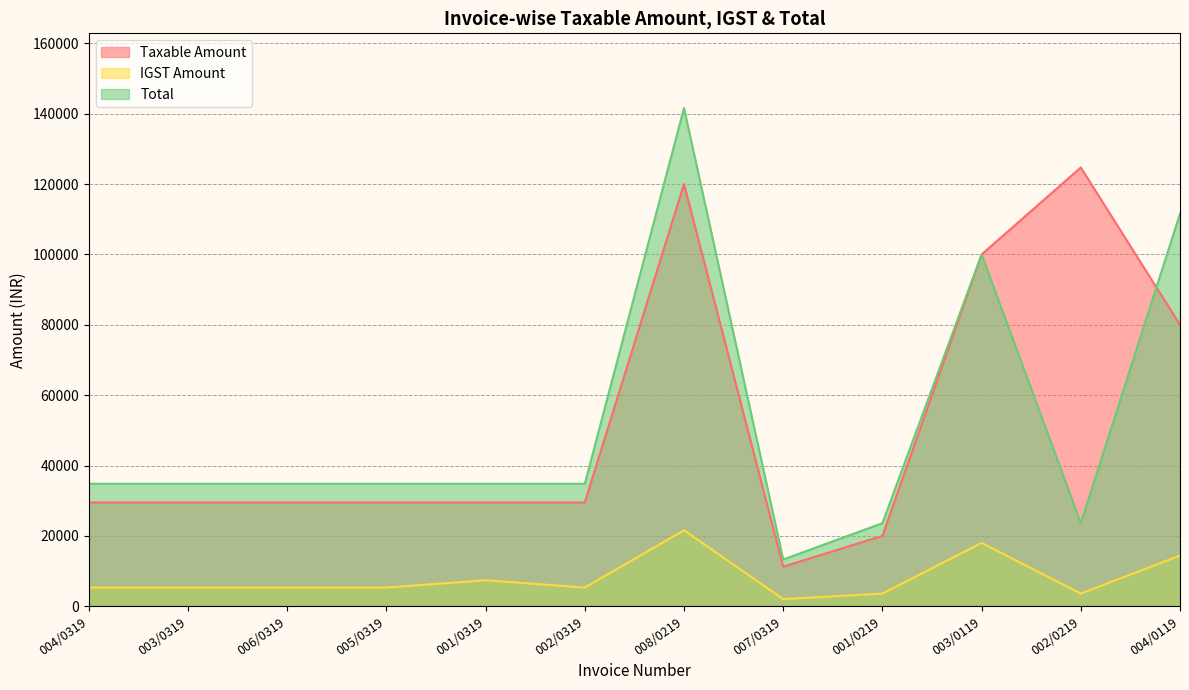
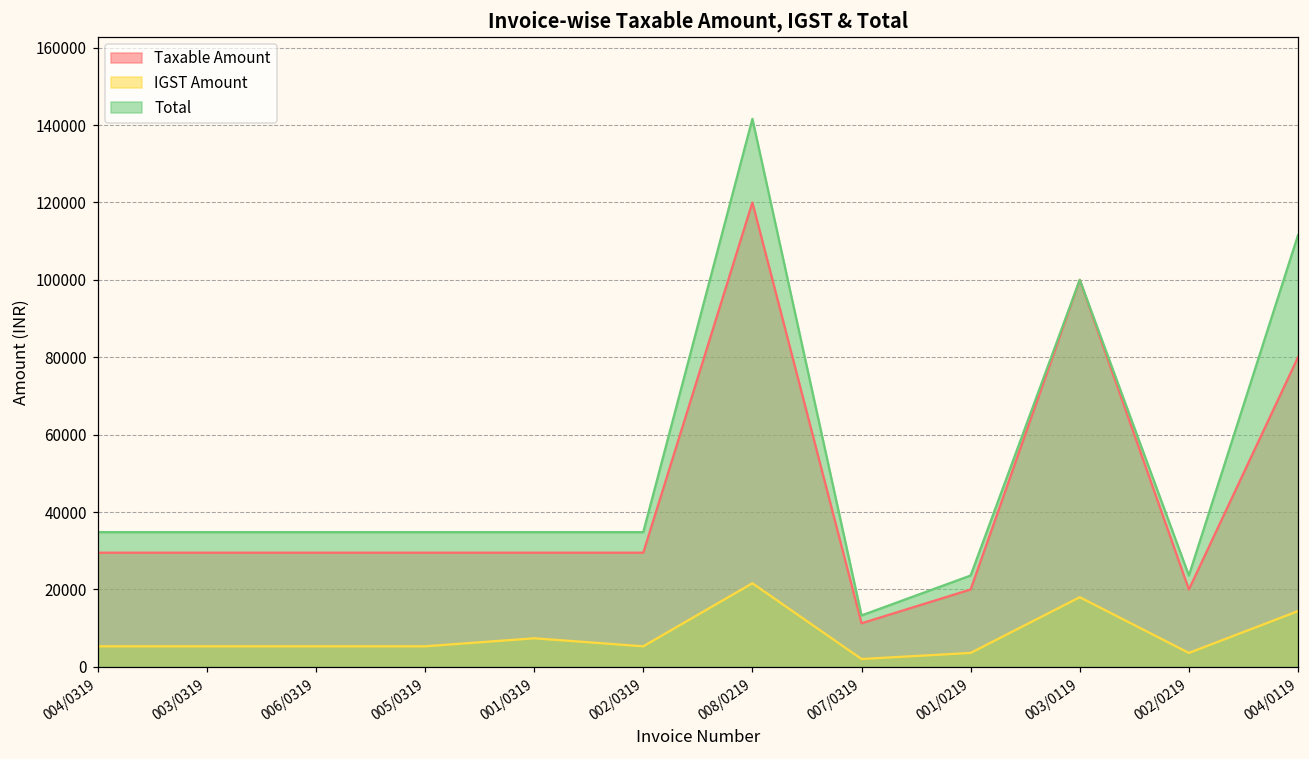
Taxable Amount, 002/0219: 125000 -> 20000
